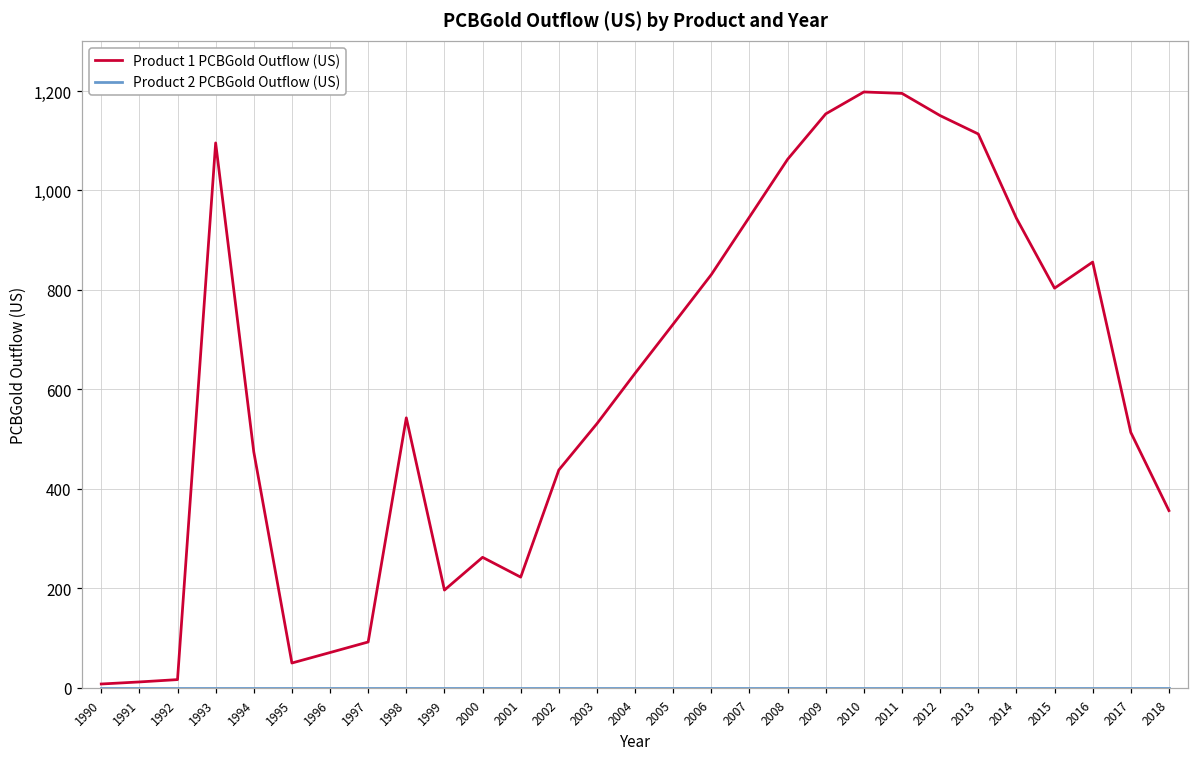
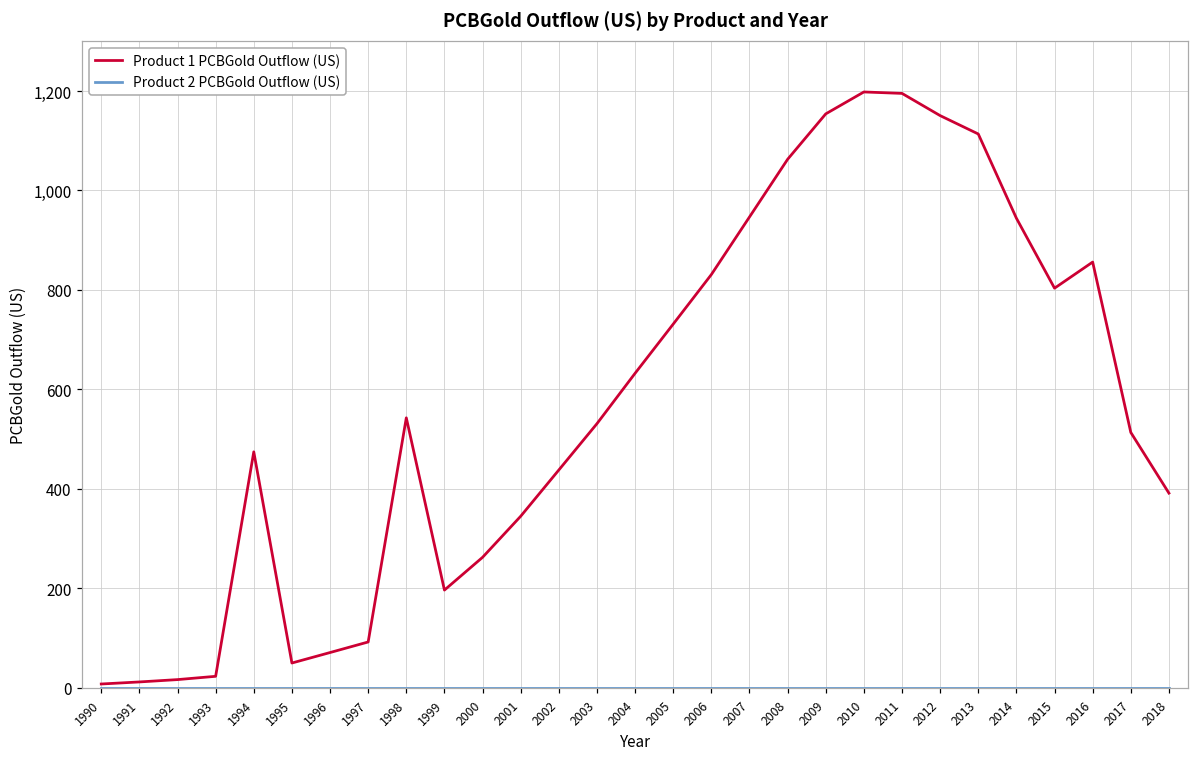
Product 1 PCBGold Outflow (US), 1993: 1,100 -> 20
Product 1 PCBGold Outflow (US), 2001: 220 -> 340
Product 1 PCBGold Outflow (US), 2018: 360 -> 390
